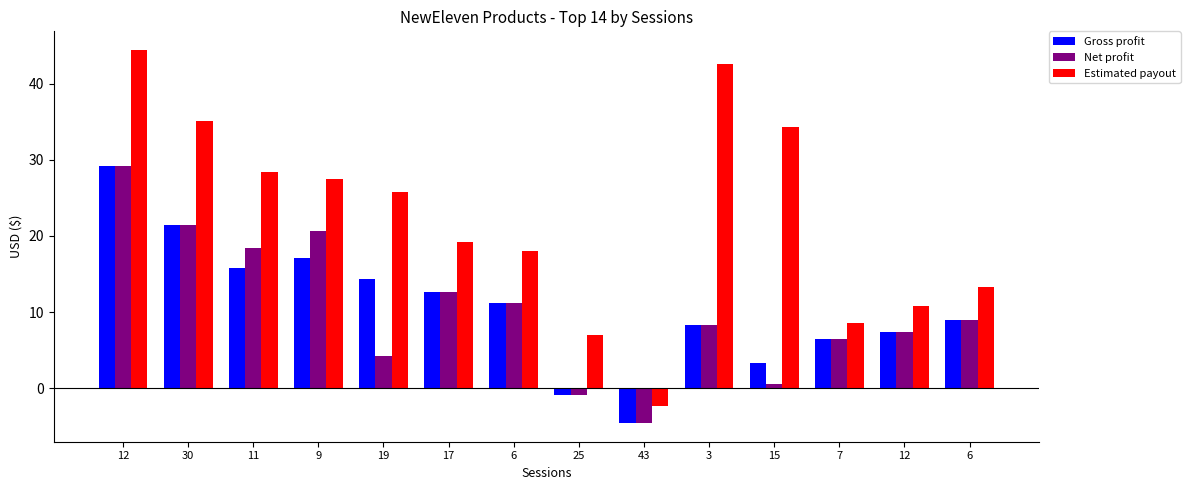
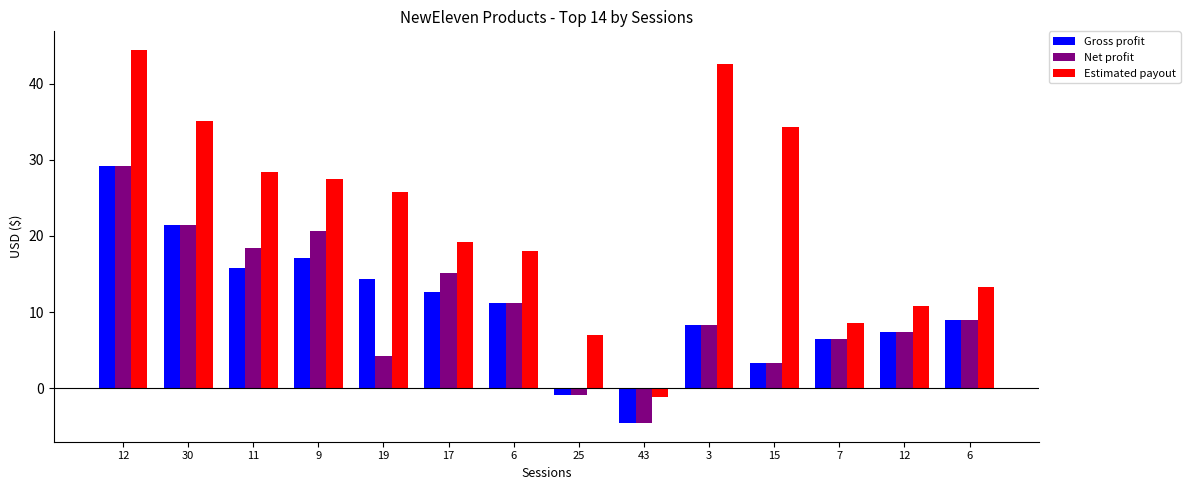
Net profit, 17: 13 -> 15
Estimated payout, 43: -2 -> -1
Net profit, 15: 1 -> 3
